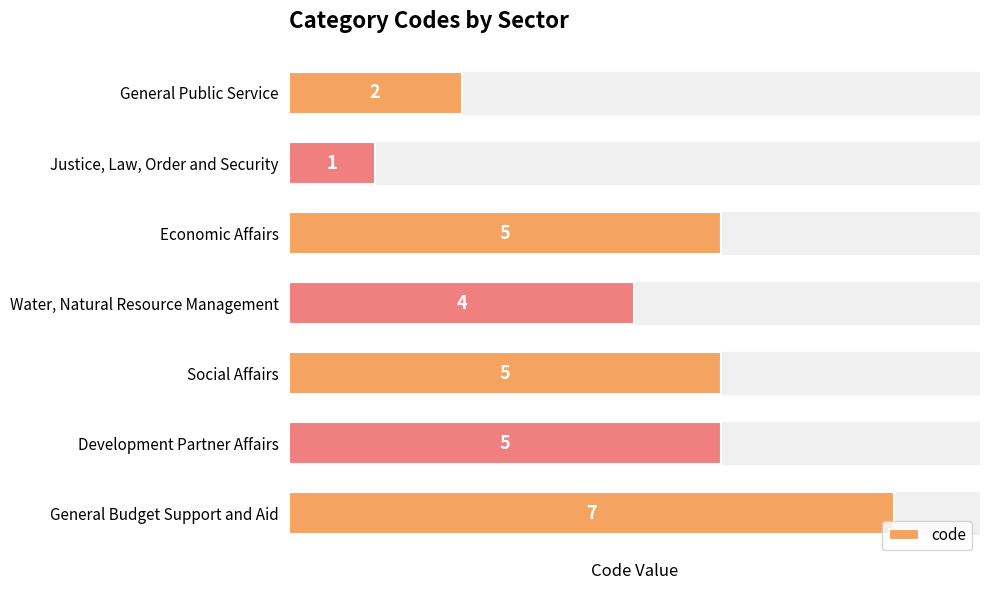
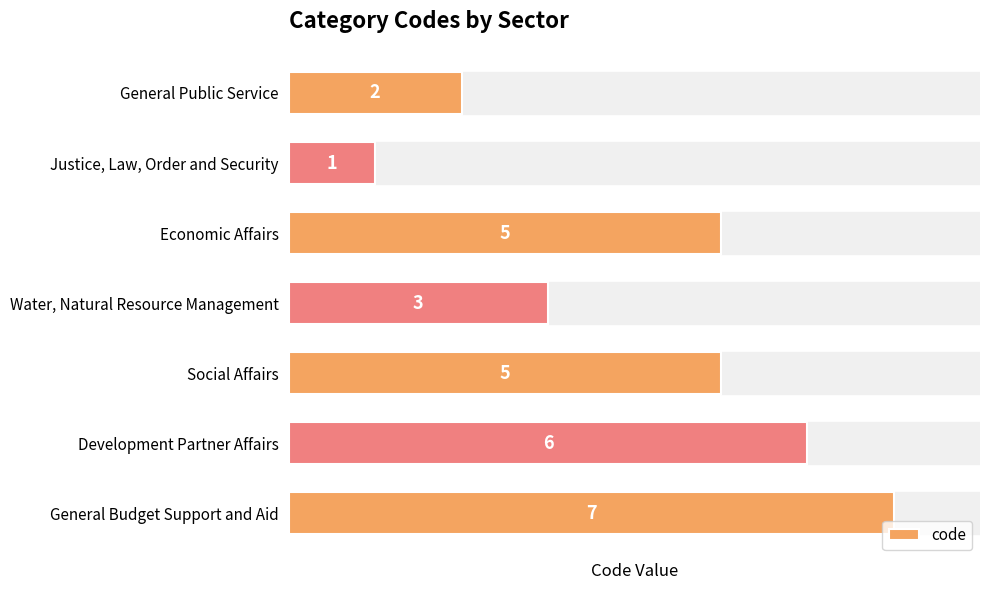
Water, Natural Resource Management: 4 -> 3
Development Partner Affairs: 5 -> 6
